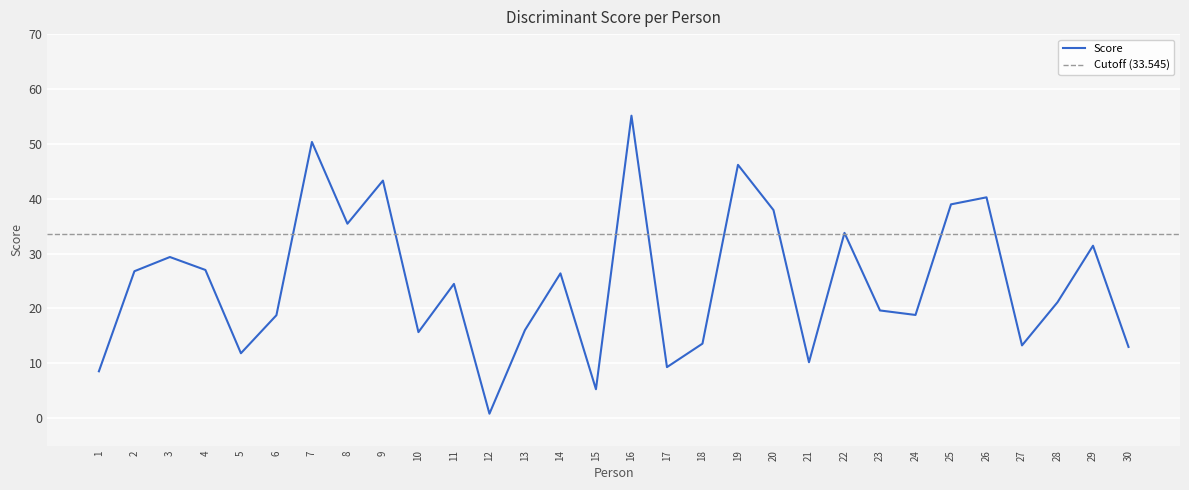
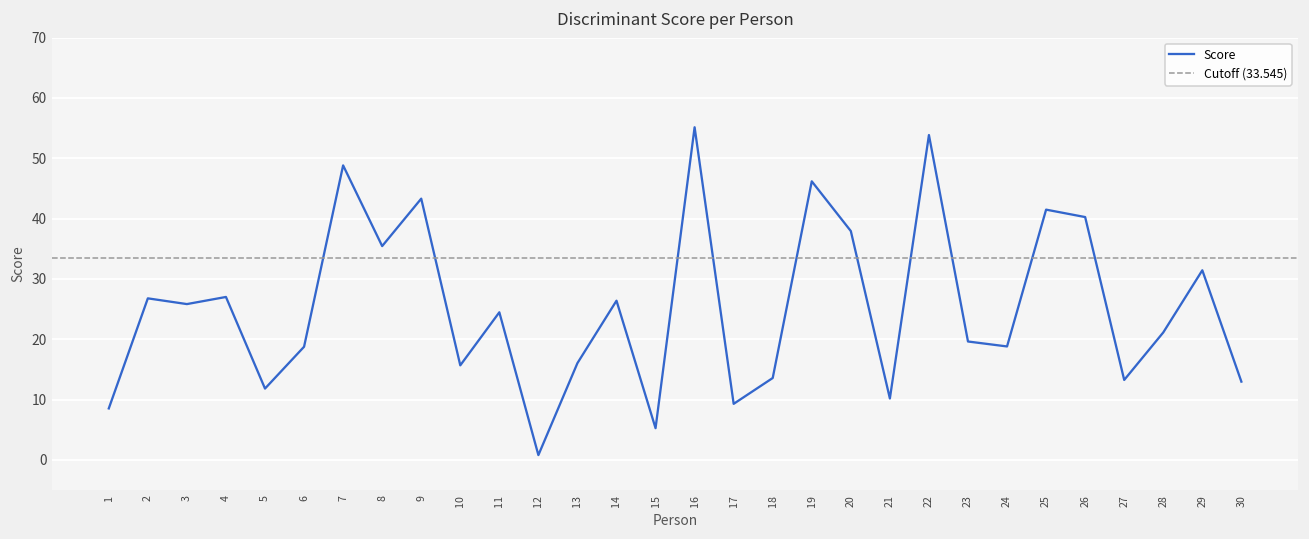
3: 29 -> 26
7: 50 -> 49
22: 34 -> 54
25: 39 -> 41
